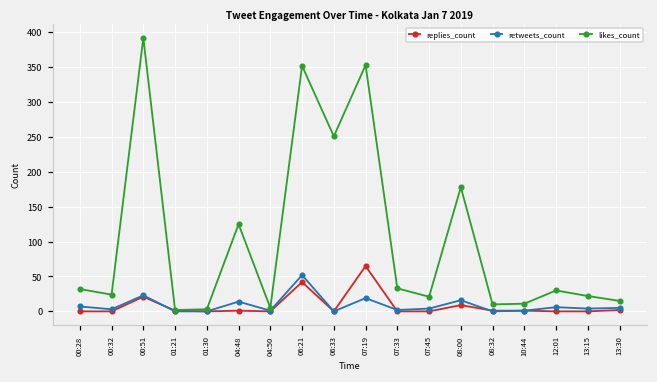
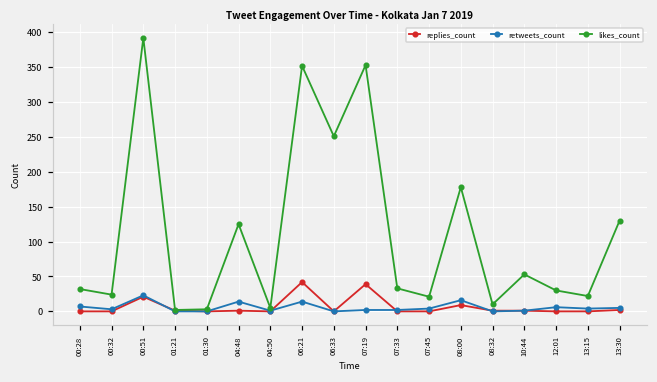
retweets_count, 06:21: 50 -> 10
replies_count, 07:19: 70 -> 40
retweets_count, 07:19: 20 -> 0
likes_count, 10:44: 10 -> 50
likes_count, 13:30: 20 -> 130
